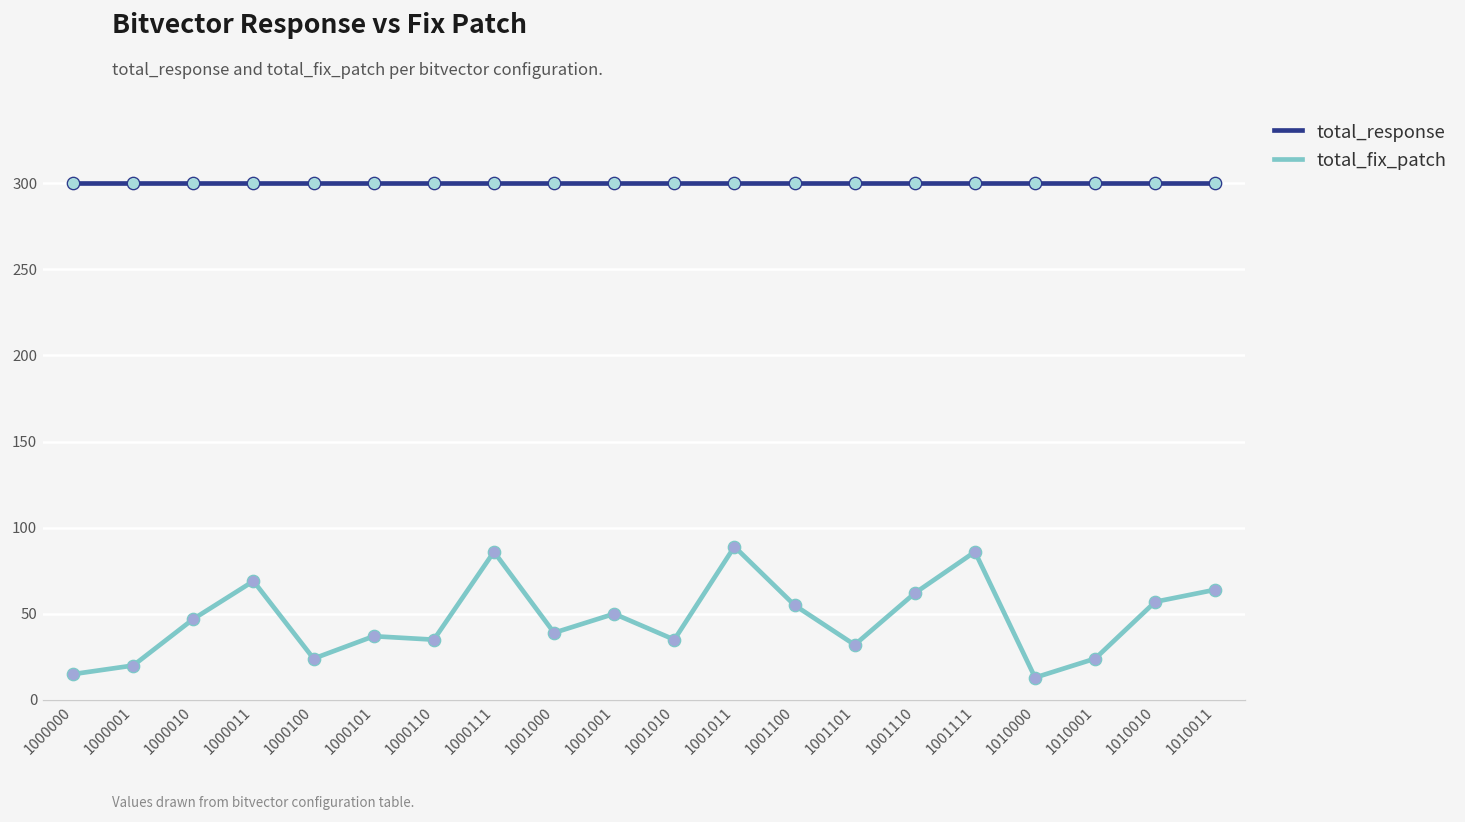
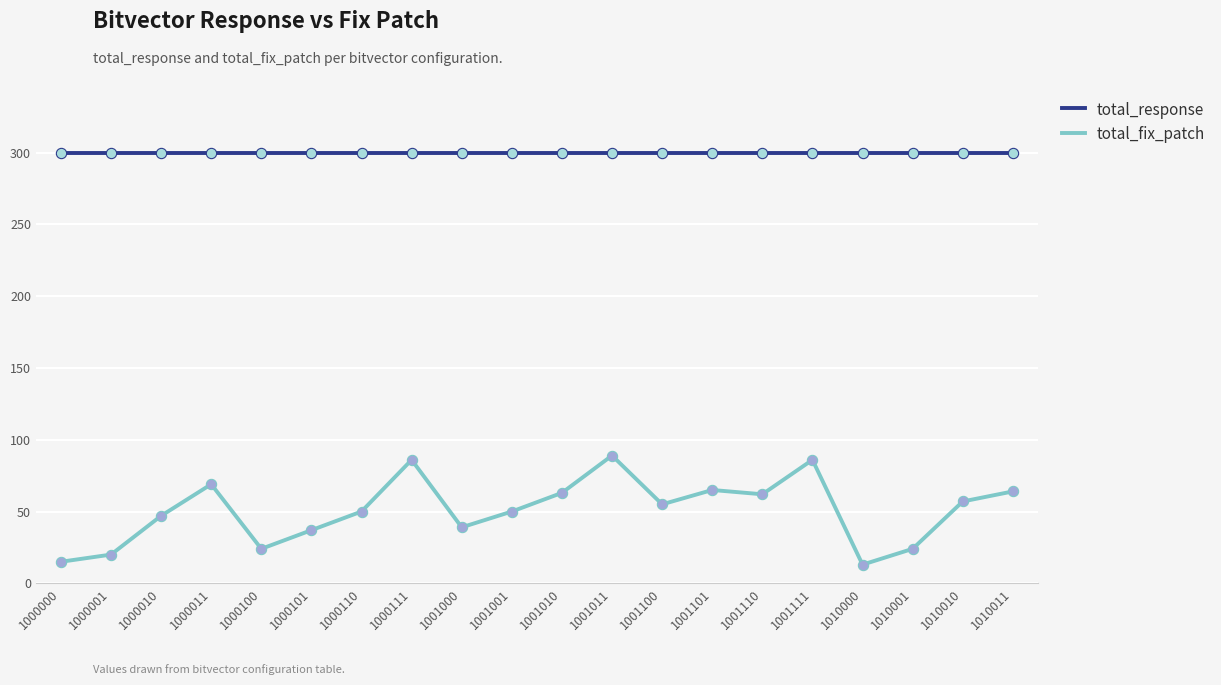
total_fix_patch, 1000110: 35 -> 50
total_fix_patch, 1001010: 35 -> 63
total_fix_patch, 1001101: 32 -> 65
